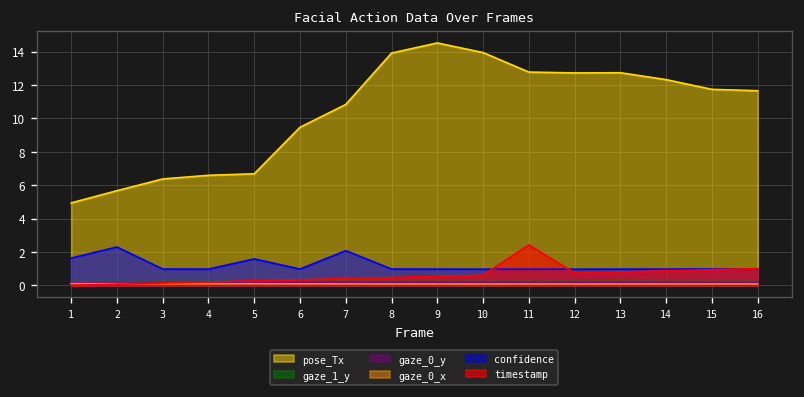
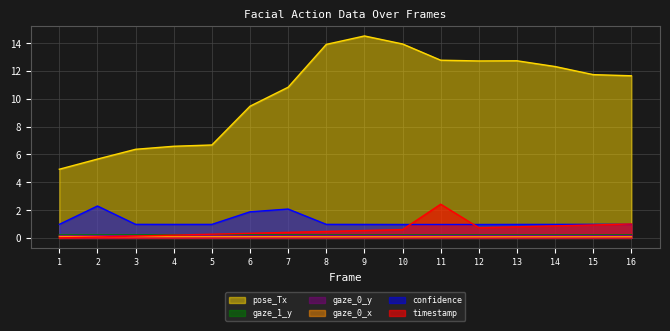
confidence, 1: 1.6 -> 1.0
confidence, 5: 1.6 -> 1.0
confidence, 6: 1.0 -> 1.9
